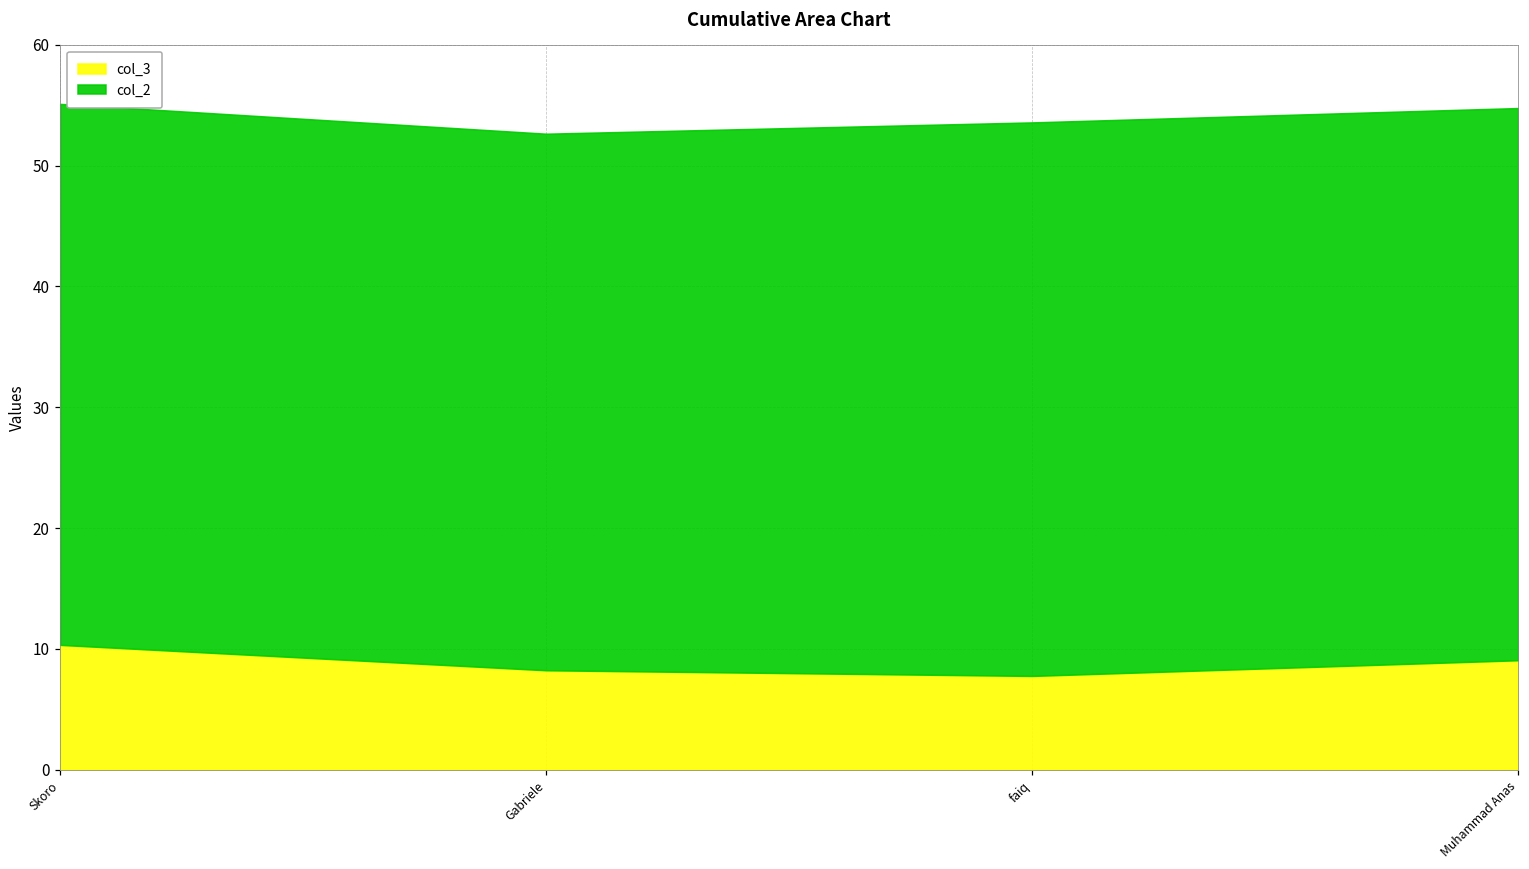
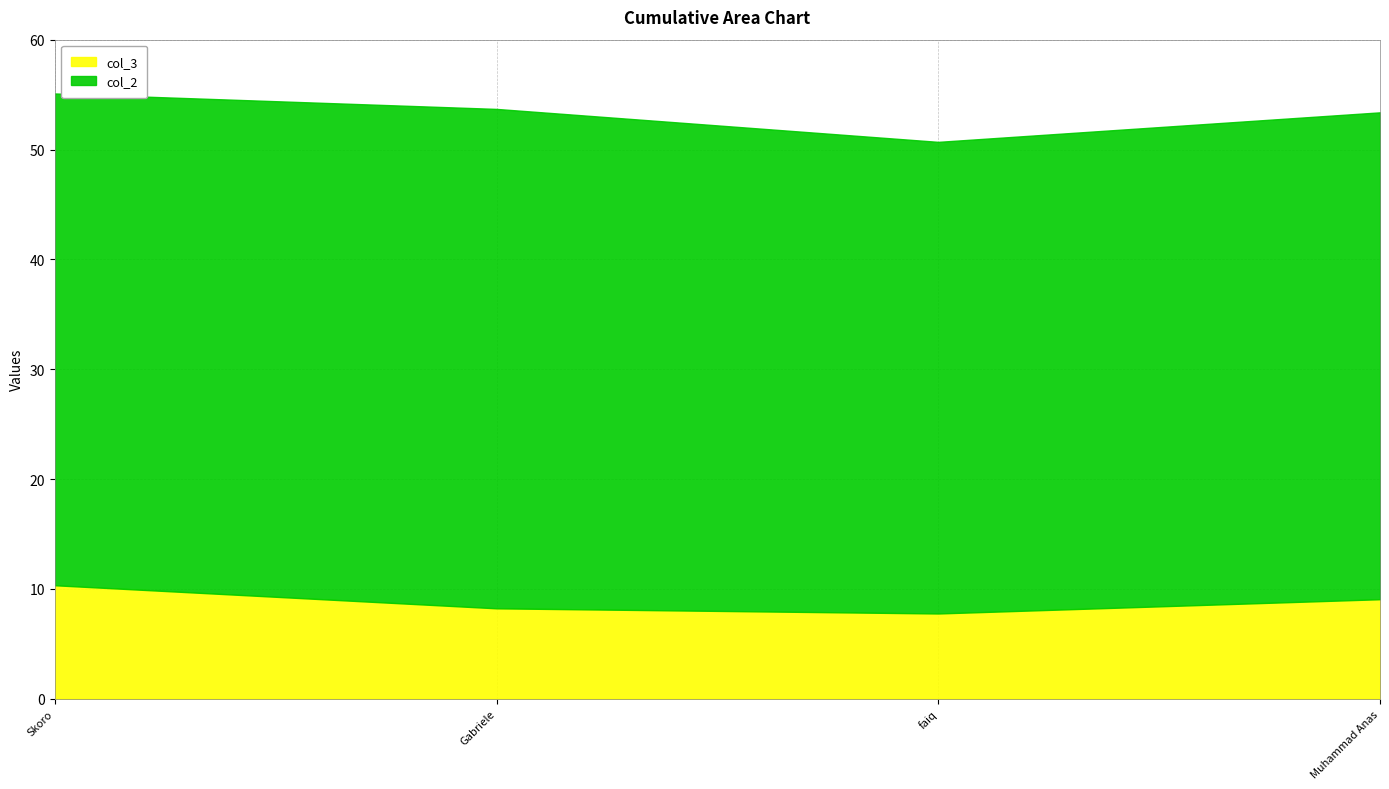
col_2, Gabriele: 44.4 -> 45.5
col_2, faiq: 45.8 -> 42.9
col_2, Muhammad Anas: 45.7 -> 44.3
